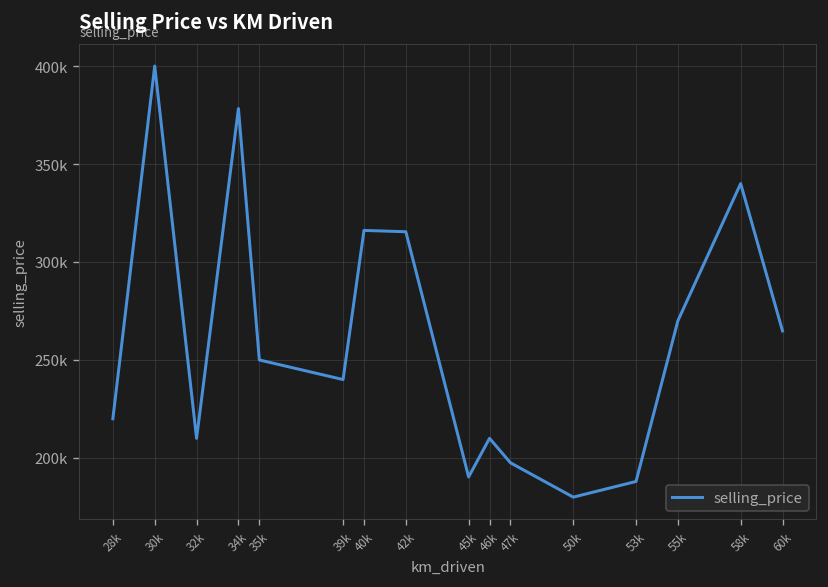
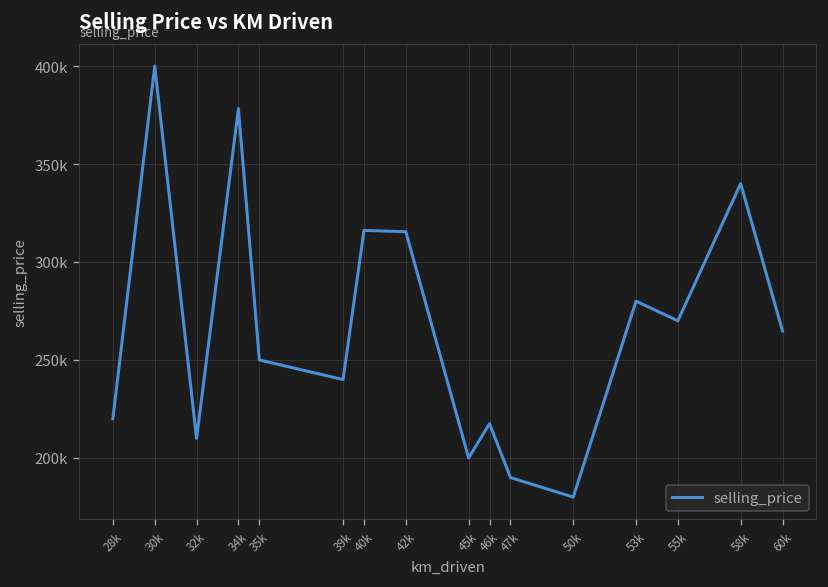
45k: 190000 -> 200000
46k: 210000 -> 217000
47k: 198000 -> 190000
53k: 188000 -> 280000
